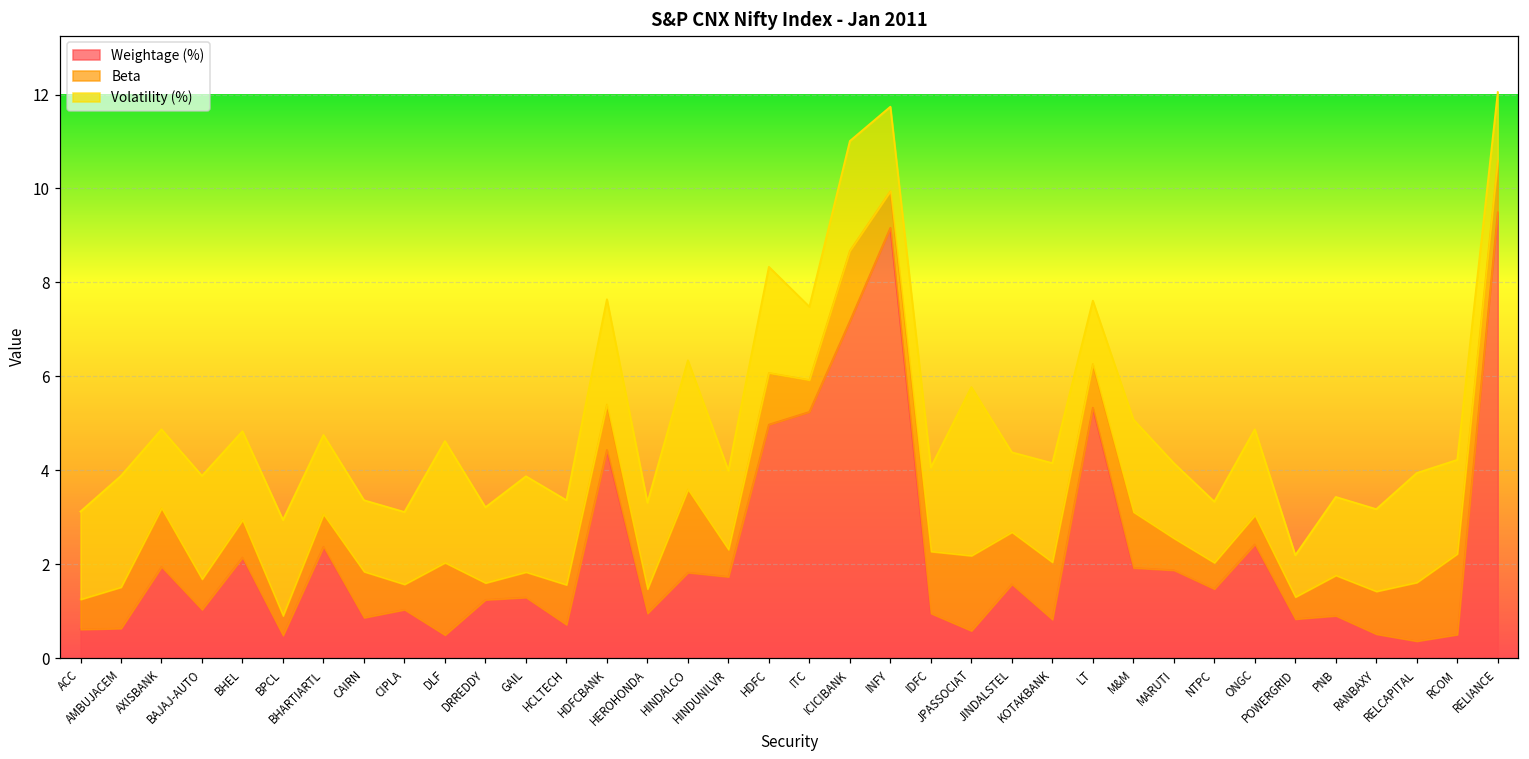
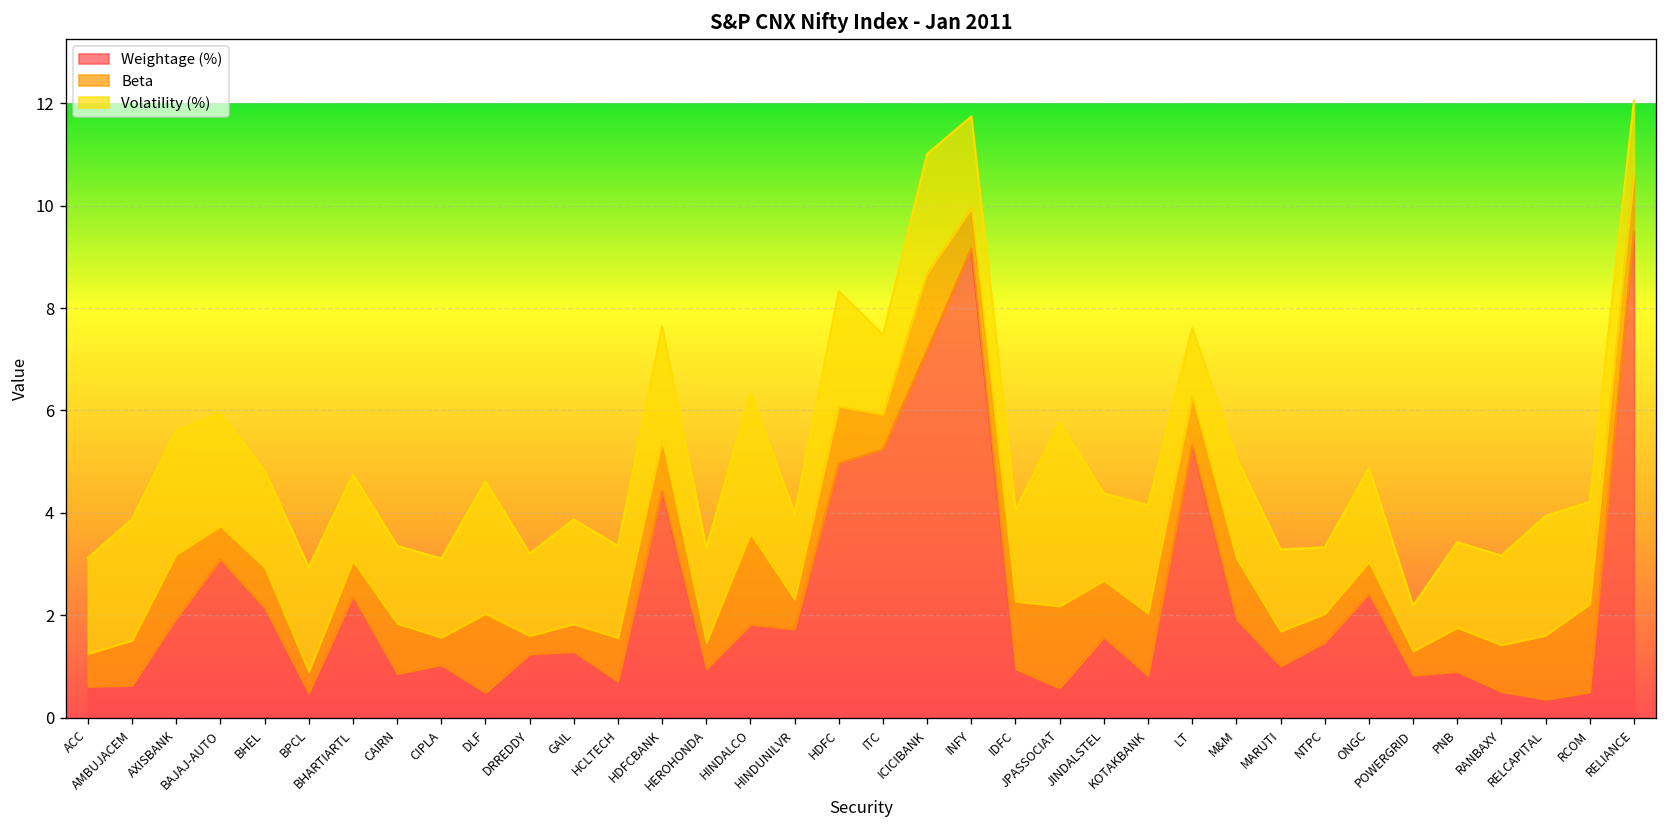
Volatility (%), AXISBANK: 1.7 -> 2.4
Weightage (%), BAJAJ-AUTO: 1.0 -> 3.1
Weightage (%), MARUTI: 1.9 -> 1.0
